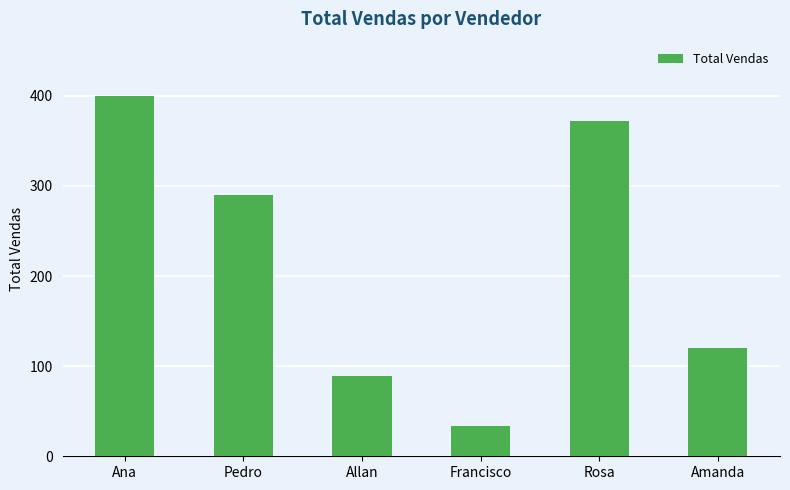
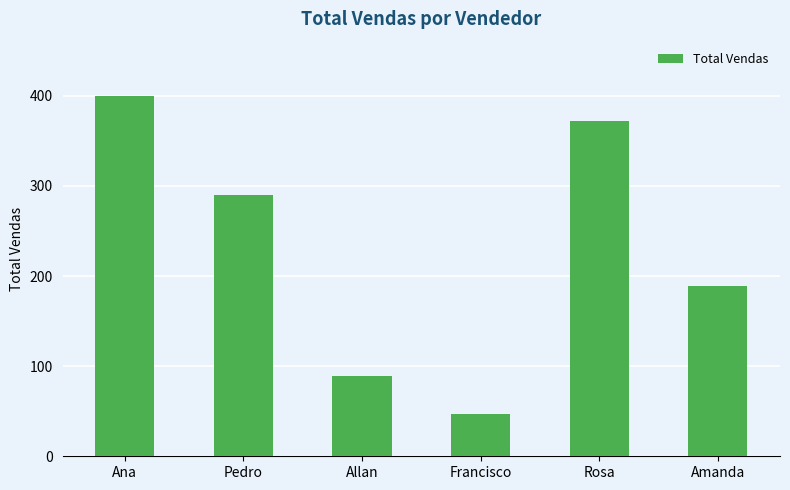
Francisco: 30 -> 50
Amanda: 120 -> 190
